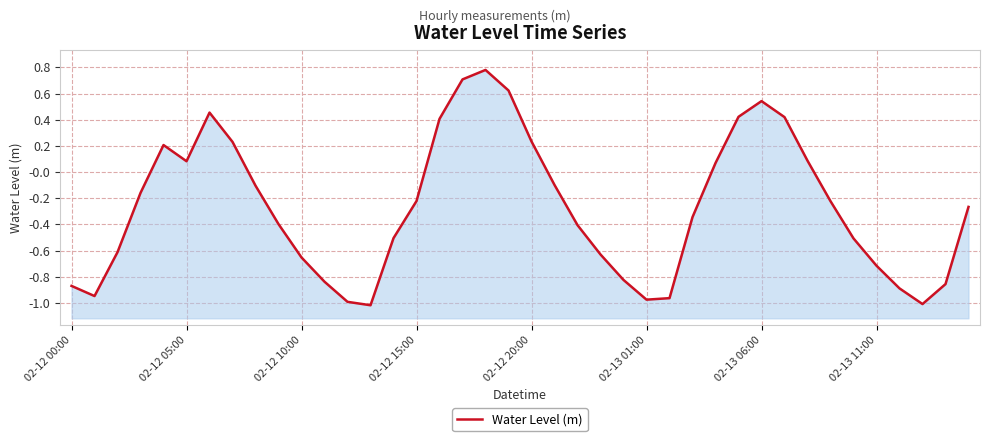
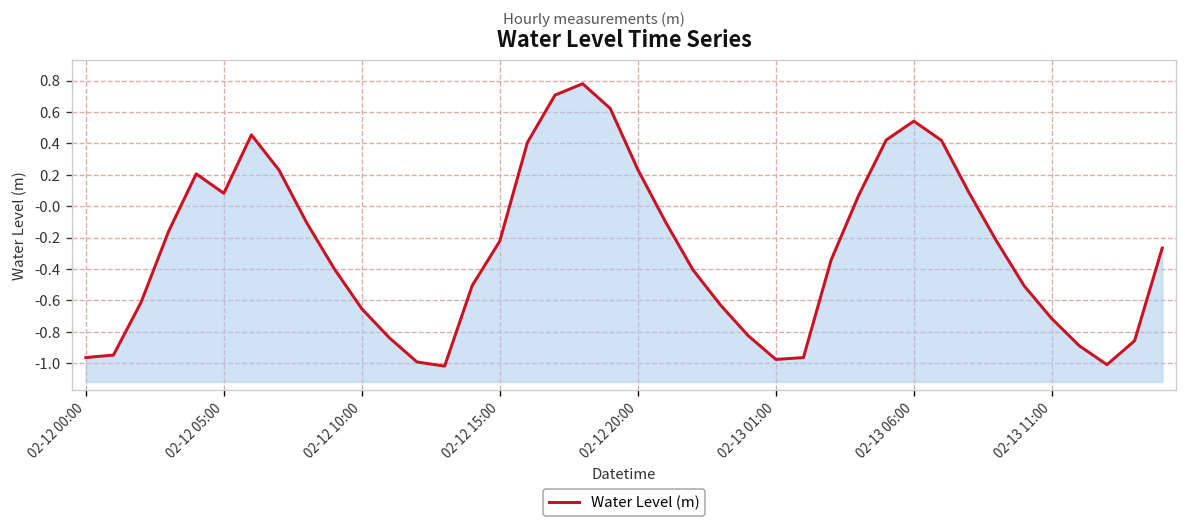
02-12 00:00: -0.87 -> -0.96
